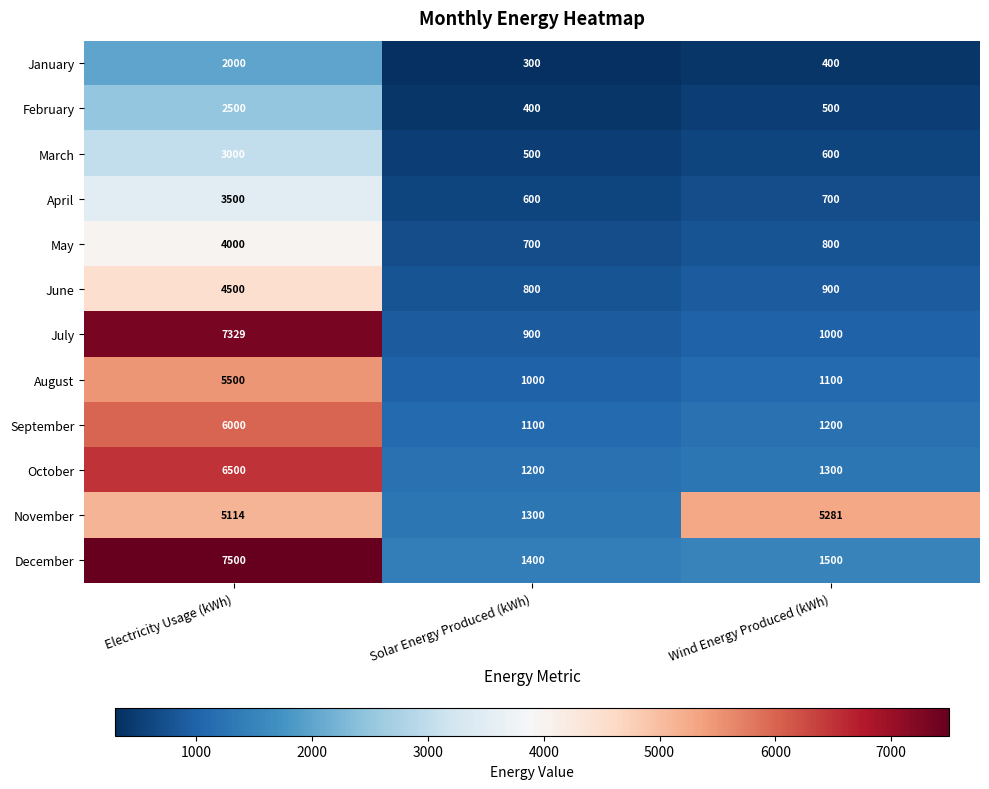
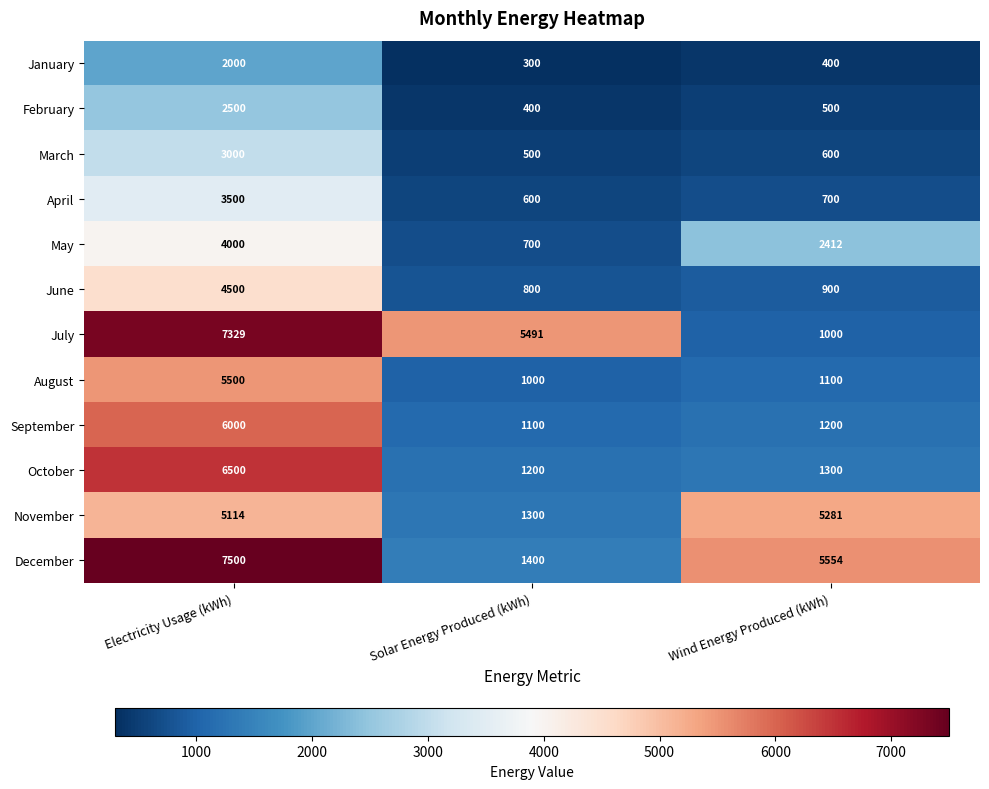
May, Wind Energy Produced (kWh): 800 -> 2412
July, Solar Energy Produced (kWh): 900 -> 5491
December, Wind Energy Produced (kWh): 1500 -> 5554
